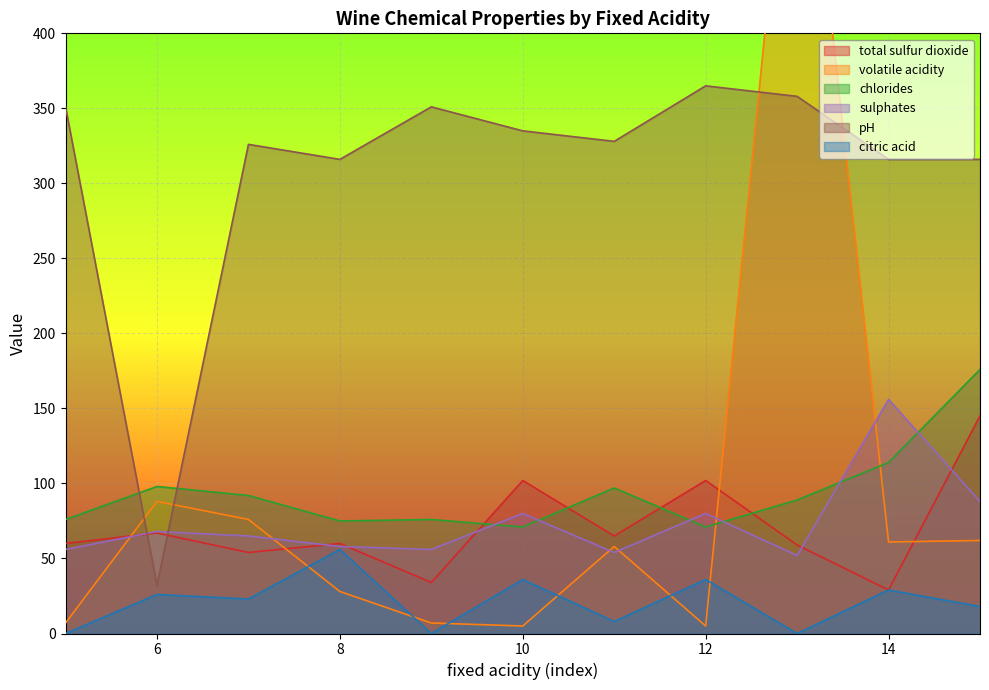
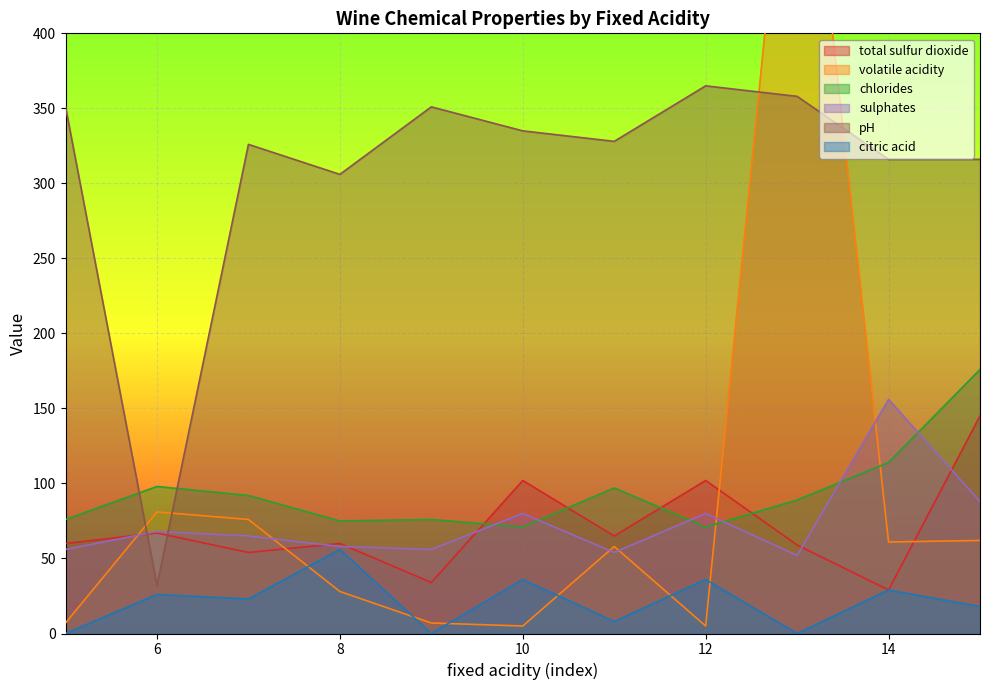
volatile acidity, 6: 88 -> 81
pH, 8: 316 -> 306
